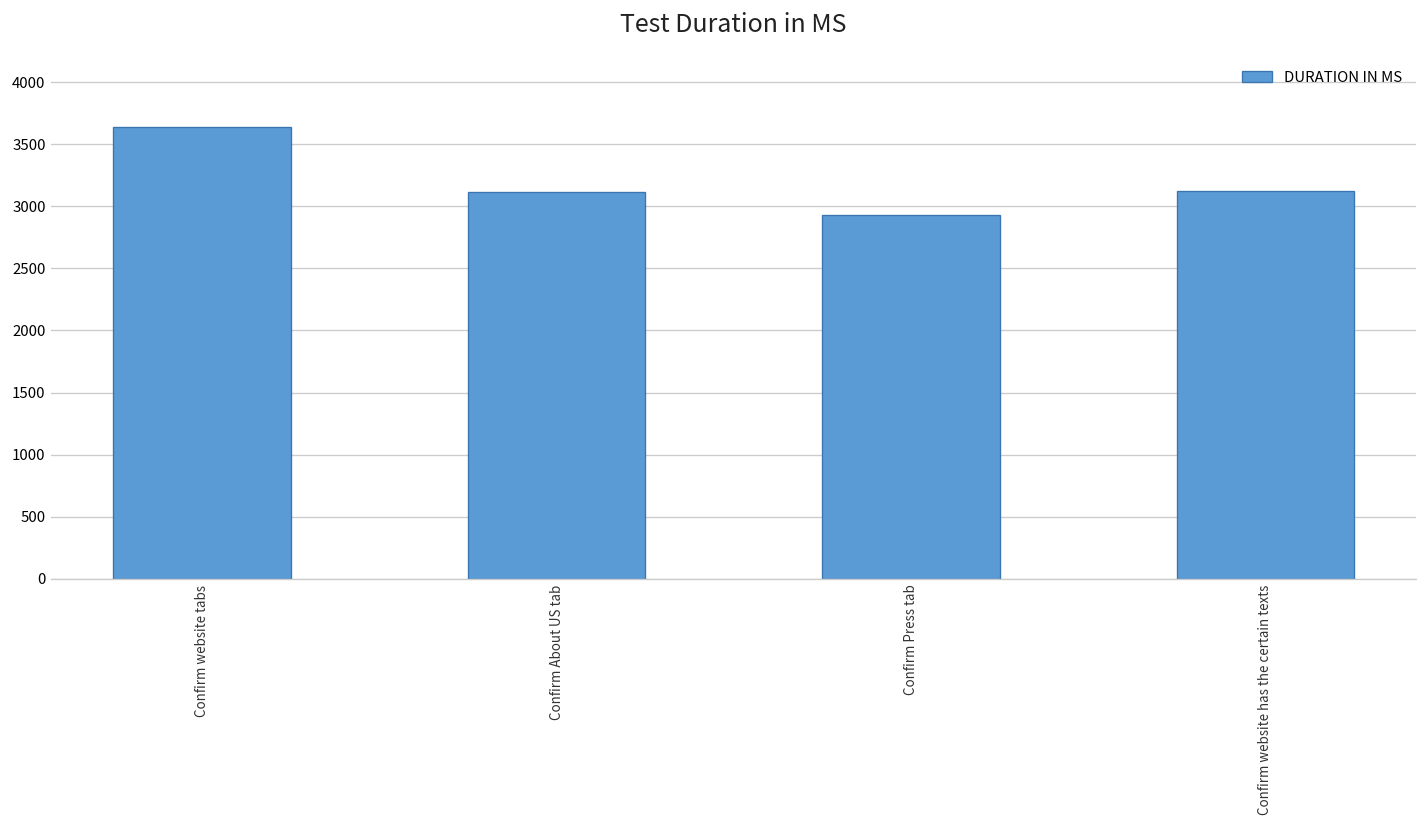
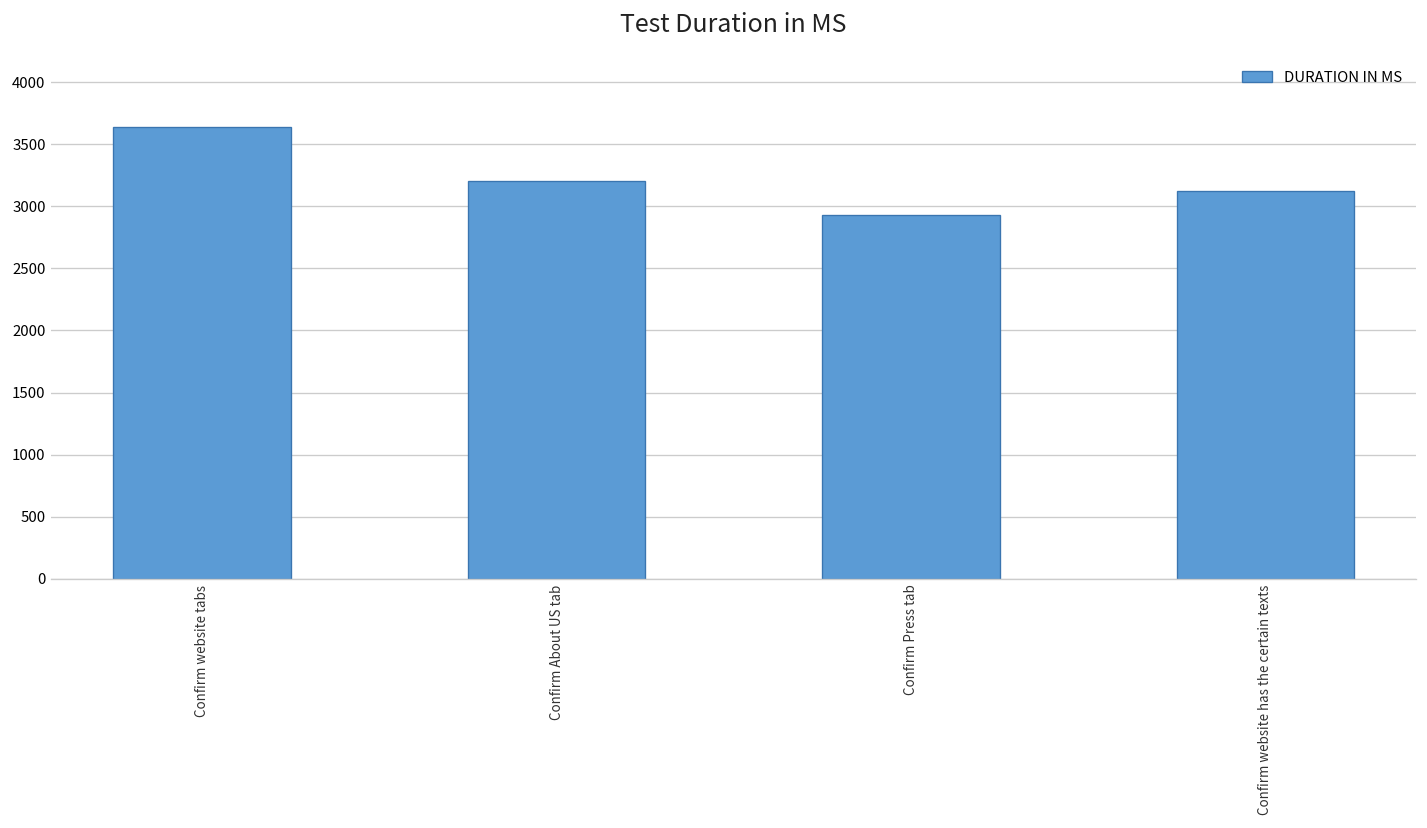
Confirm About US tab: 3120 -> 3210
